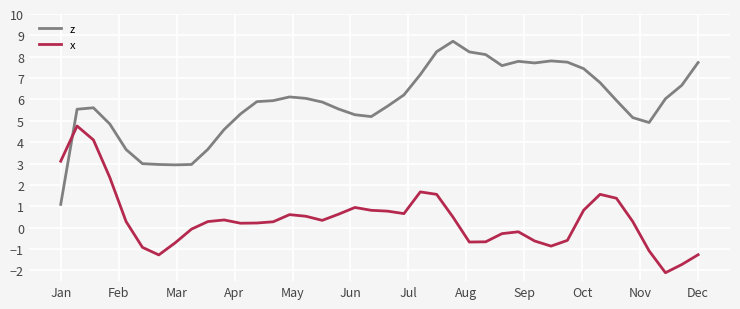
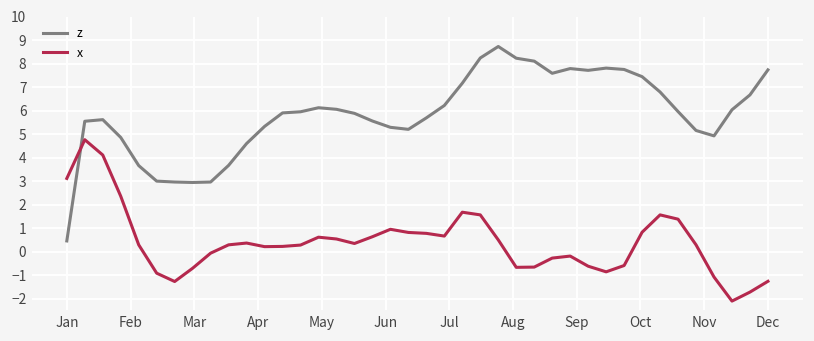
z, Jan: 1.1 -> 0.5
